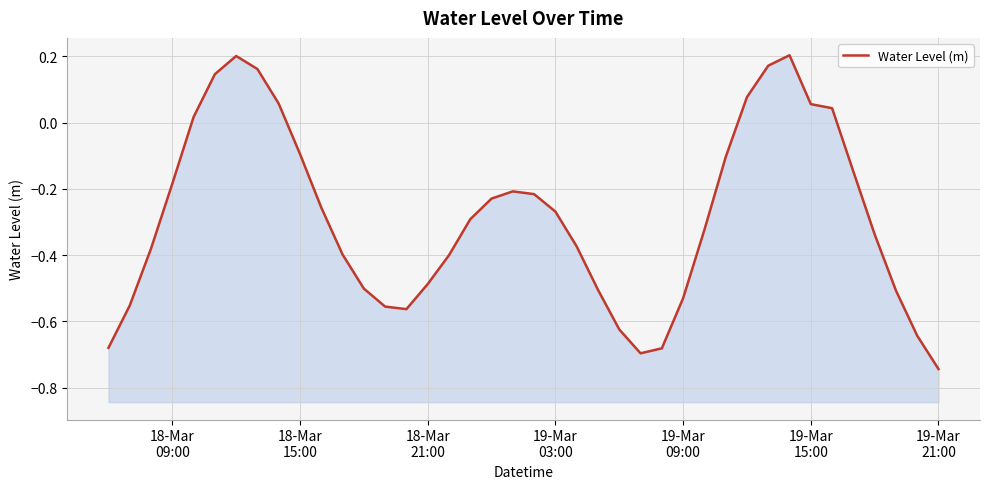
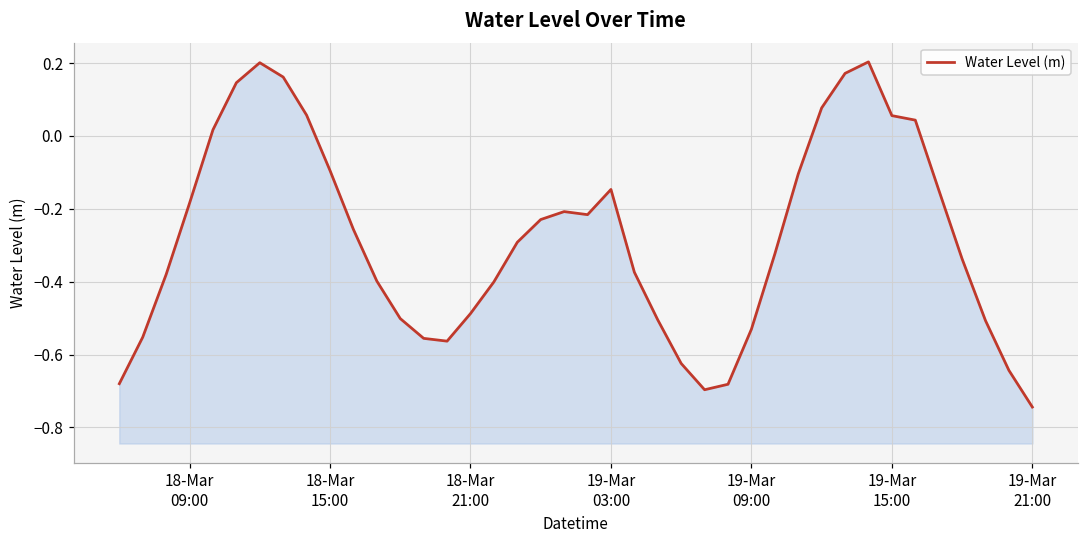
19-Mar 03:00: -0.27 -> -0.15
